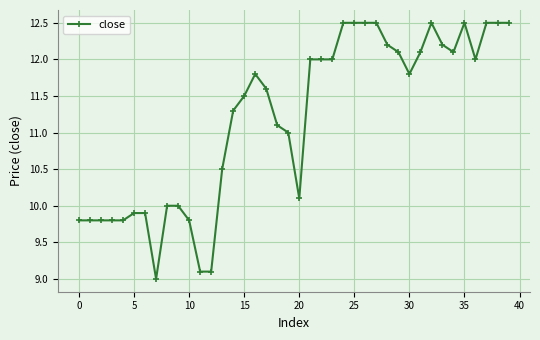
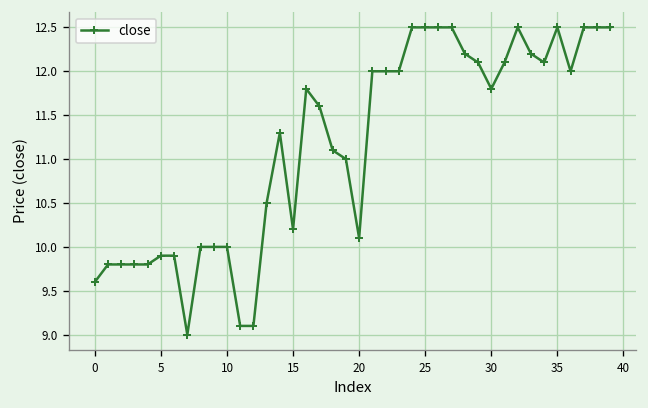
0: 9.8 -> 9.6
10: 9.8 -> 10.0
15: 11.5 -> 10.2
